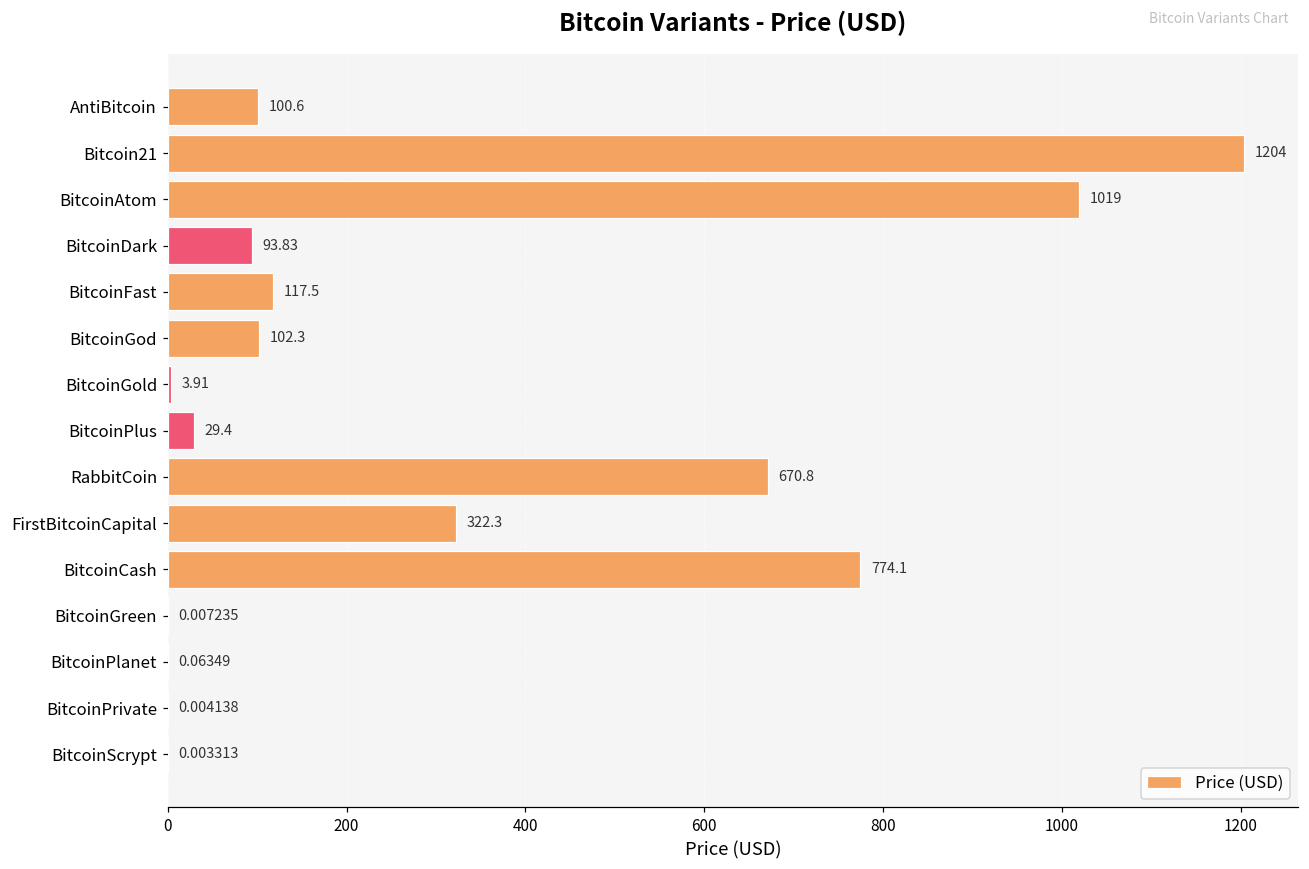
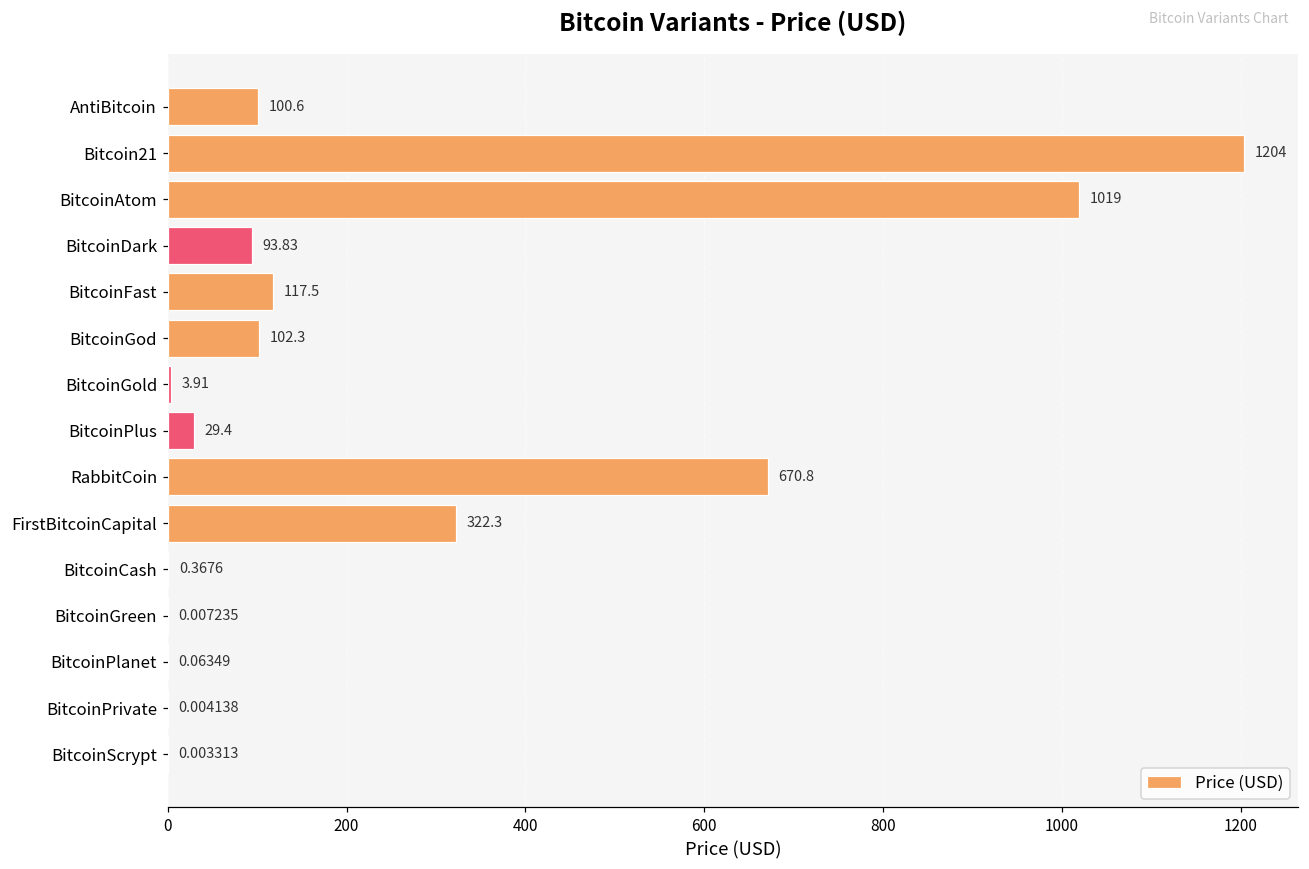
BitcoinCash: 774.1 -> 0.3676
